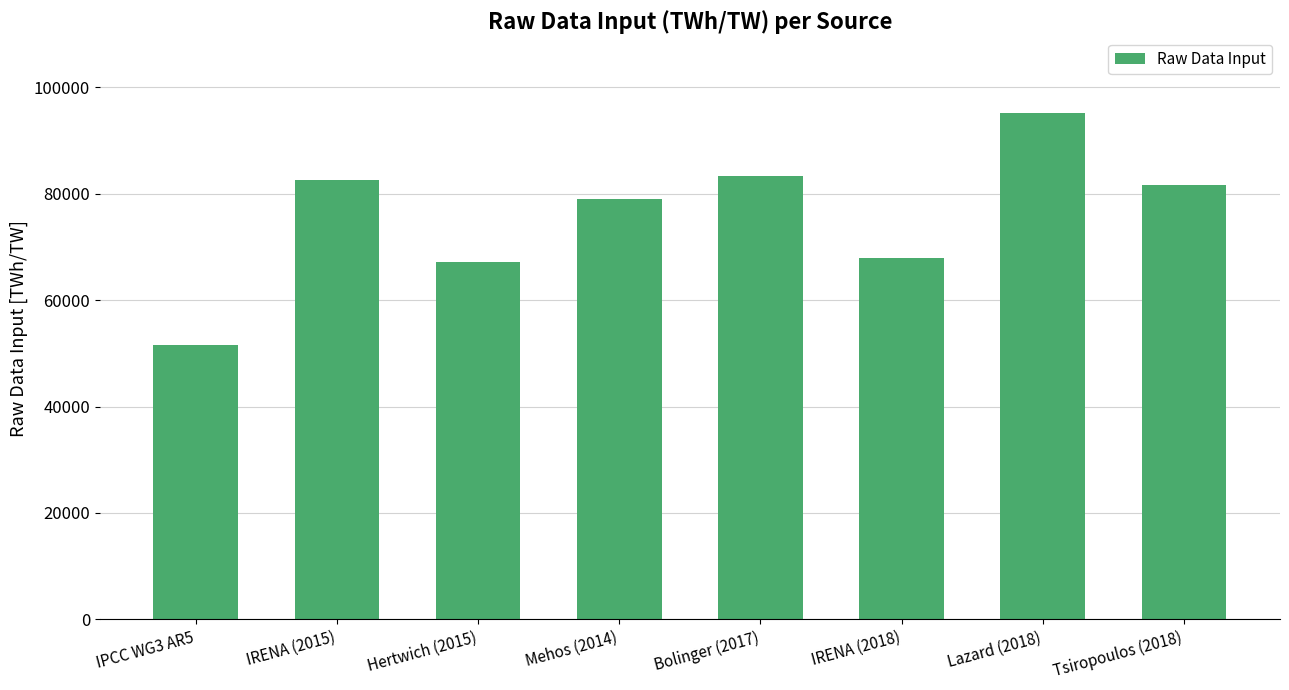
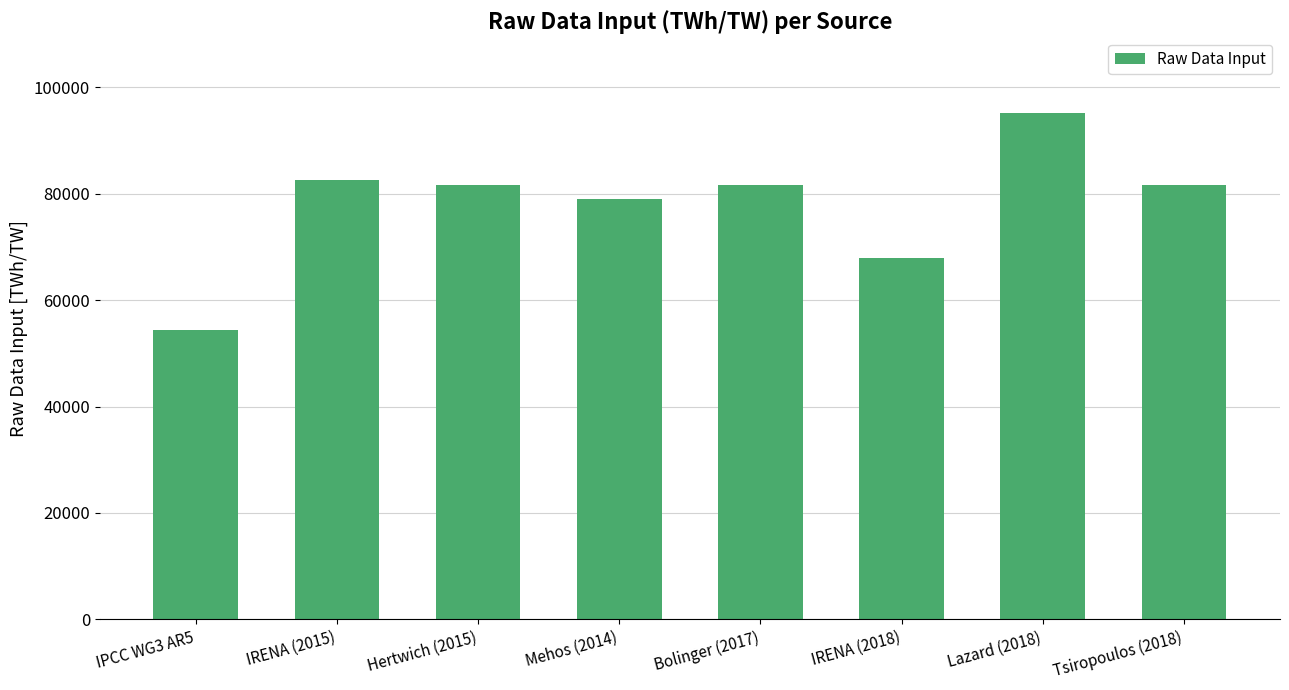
IPCC WG3 AR5: 52000 -> 54000
Hertwich (2015): 67000 -> 82000
Bolinger (2017): 83000 -> 82000
